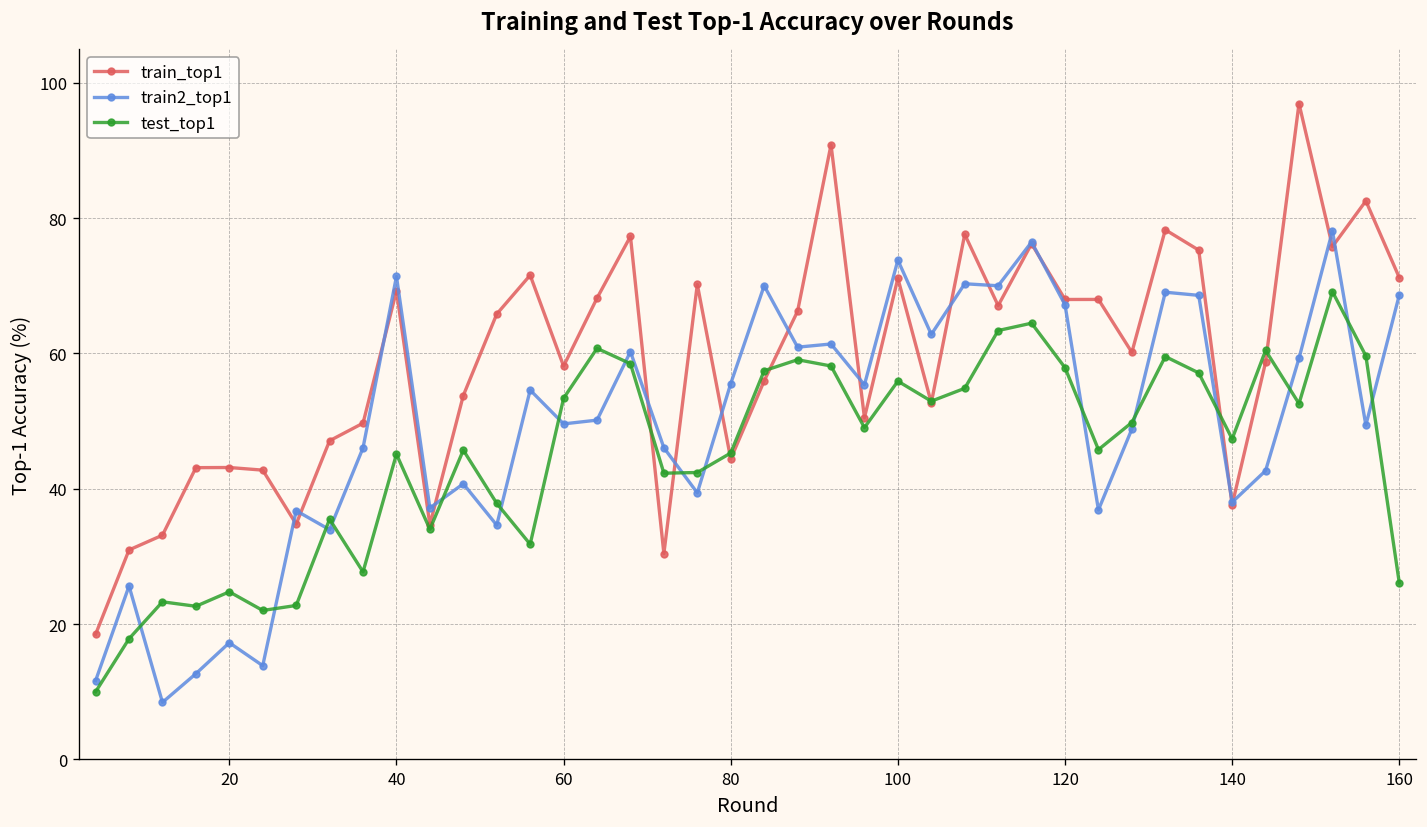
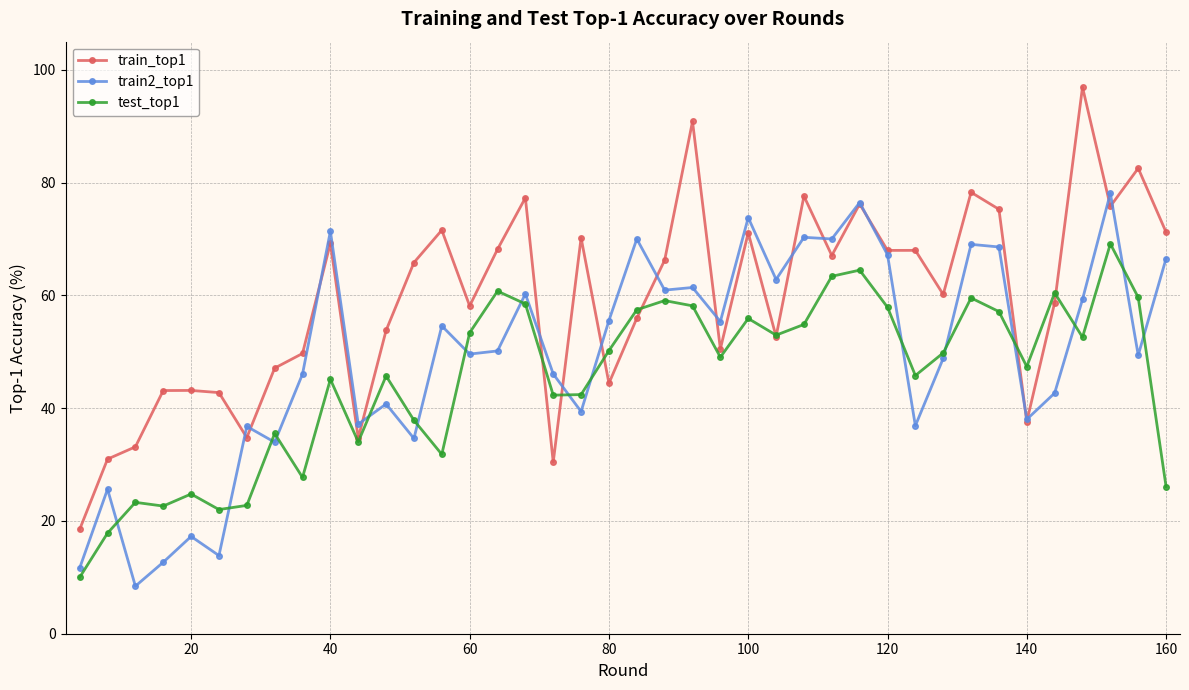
test_top1, 80: 45 -> 50
train2_top1, 160: 69 -> 67
